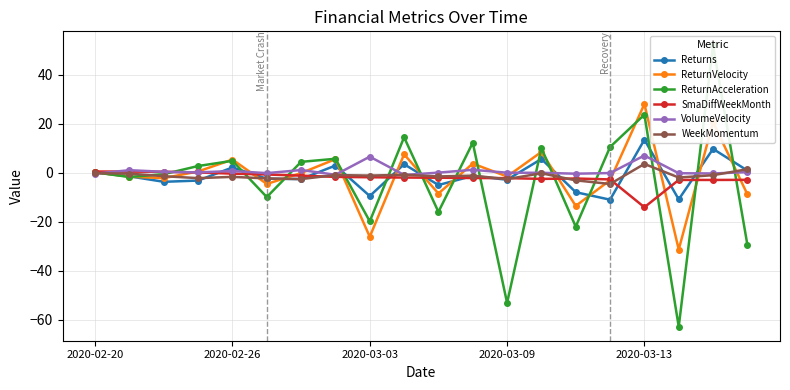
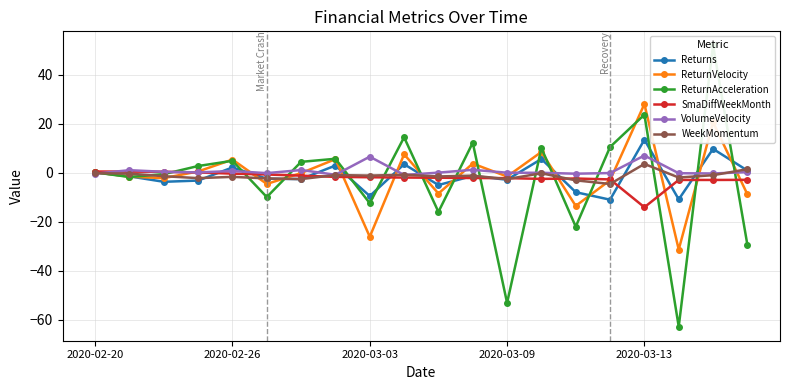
ReturnAcceleration, 2020-03-03: -20 -> -12
